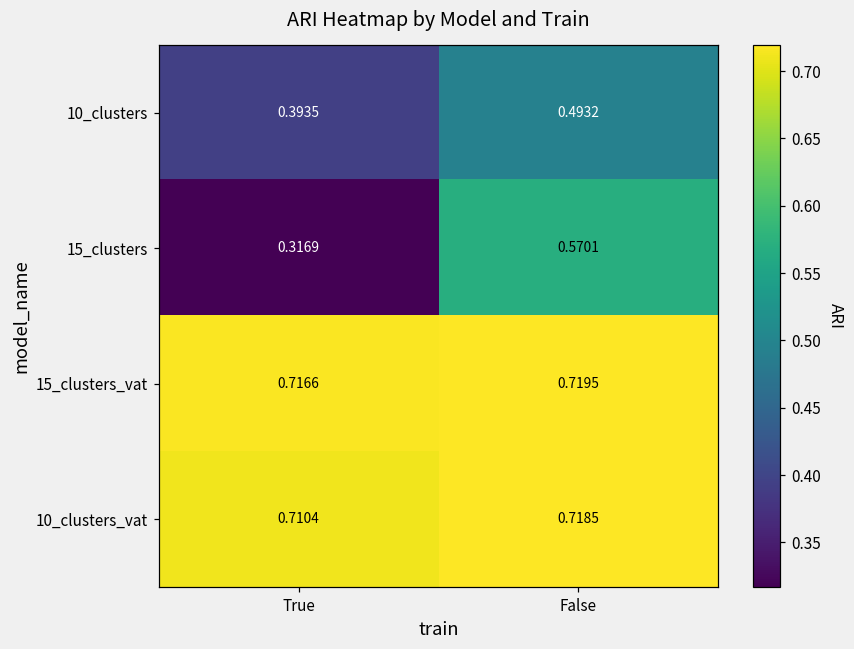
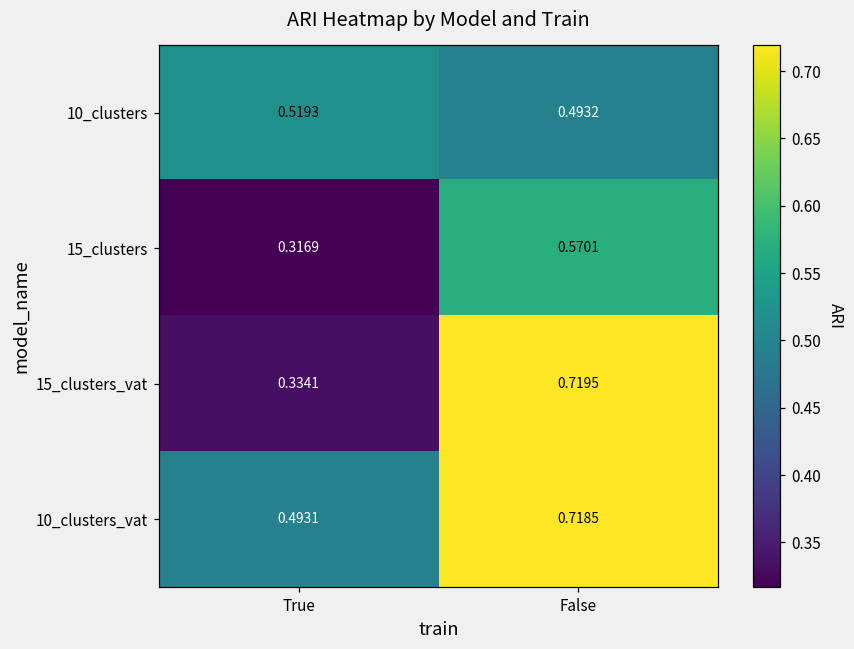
10_clusters, True: 0.3935 -> 0.5193
15_clusters_vat, True: 0.7166 -> 0.3341
10_clusters_vat, True: 0.7104 -> 0.4931
